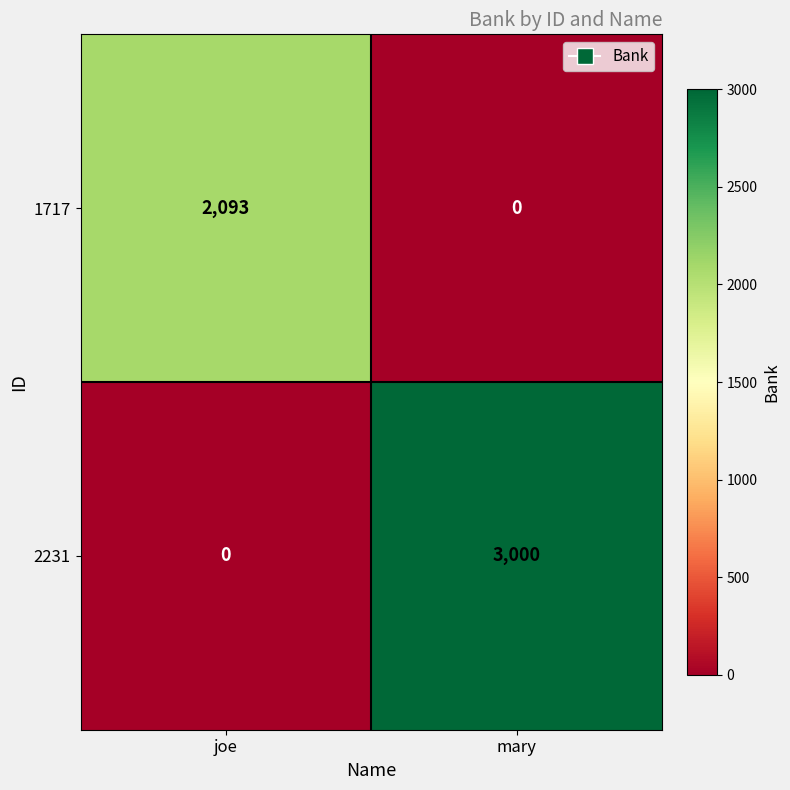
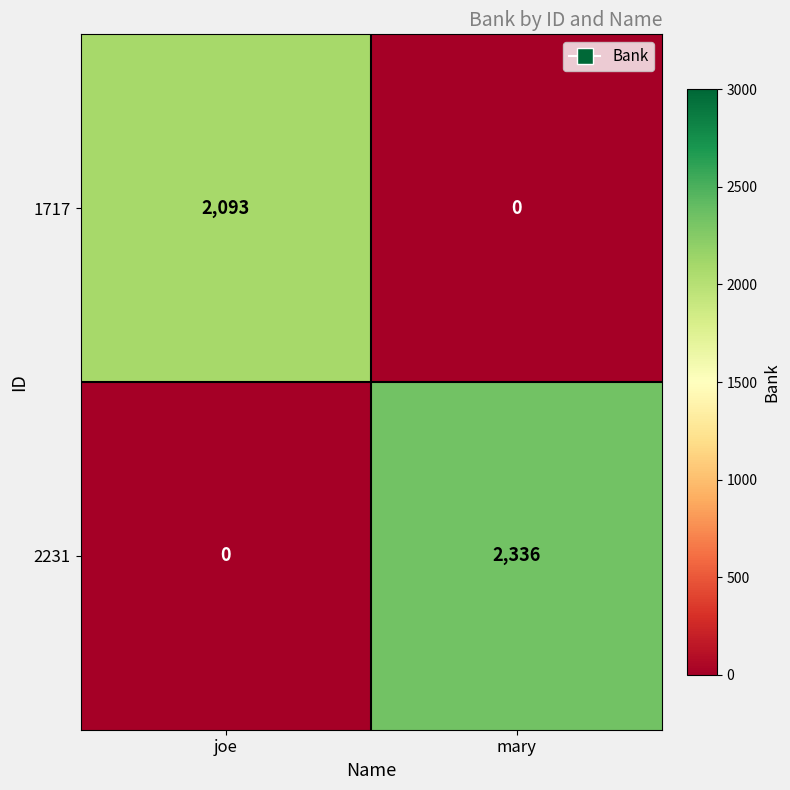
2231, mary: 3,000 -> 2,336
